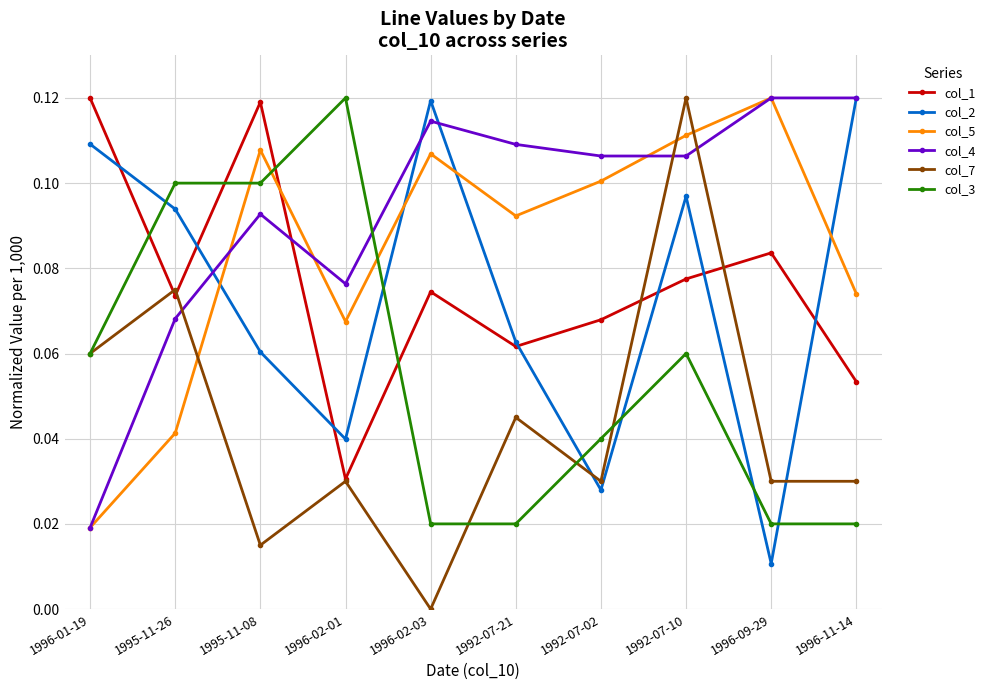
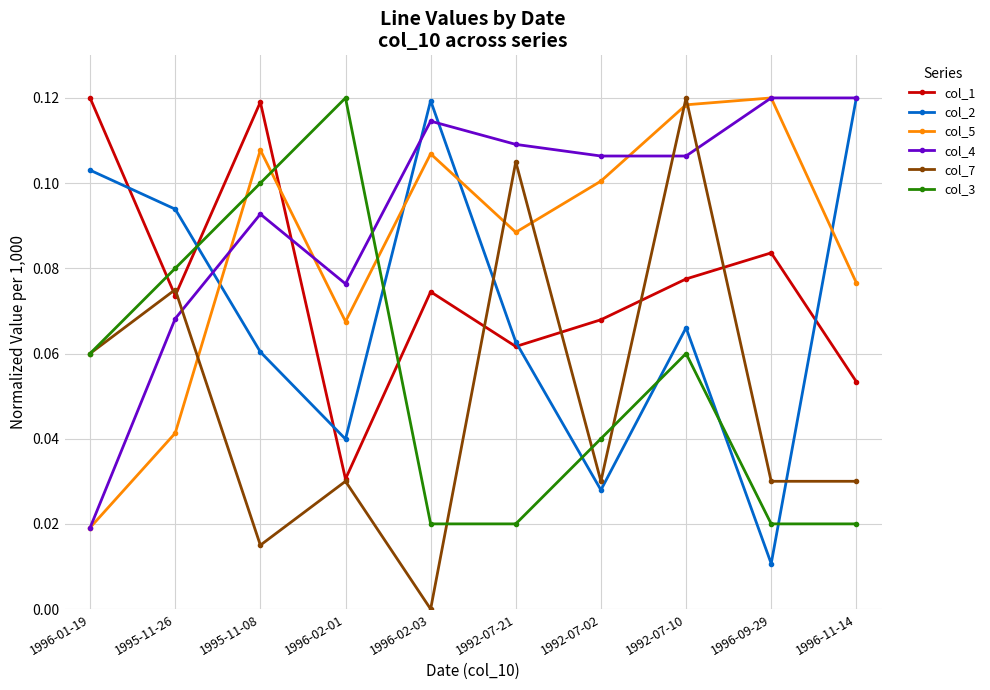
col_2, 1996-01-19: 0.109 -> 0.103
col_3, 1995-11-26: 0.100 -> 0.080
col_5, 1992-07-21: 0.092 -> 0.088
col_7, 1992-07-21: 0.045 -> 0.105
col_2, 1992-07-10: 0.097 -> 0.066
col_5, 1992-07-10: 0.111 -> 0.118
col_5, 1996-11-14: 0.074 -> 0.077
